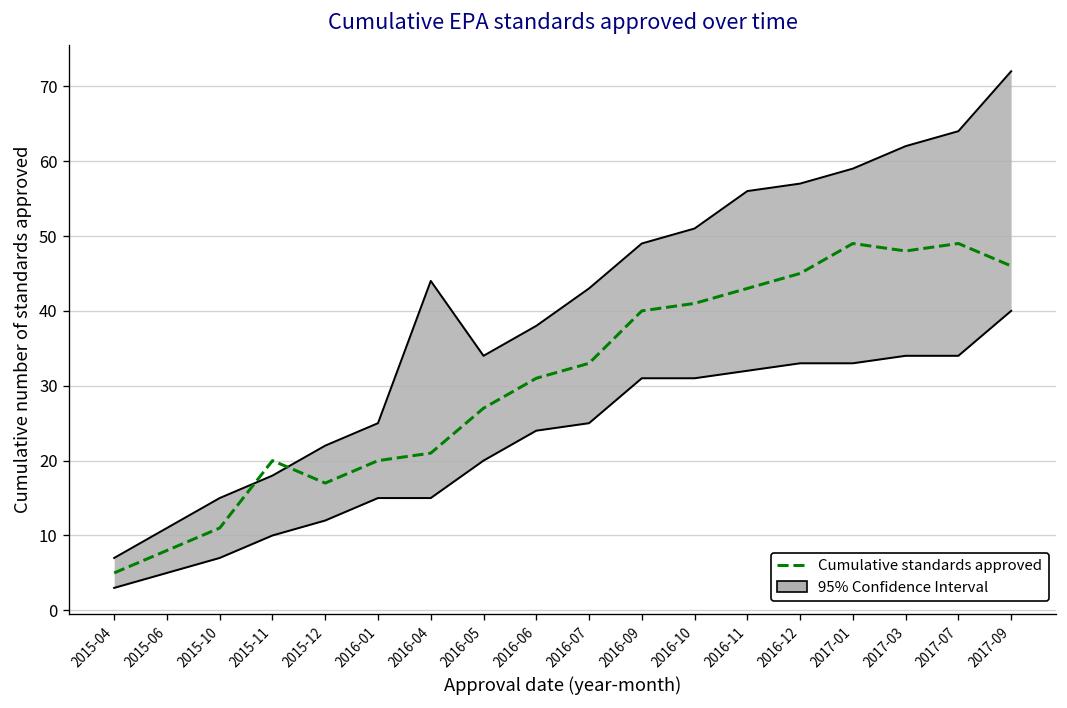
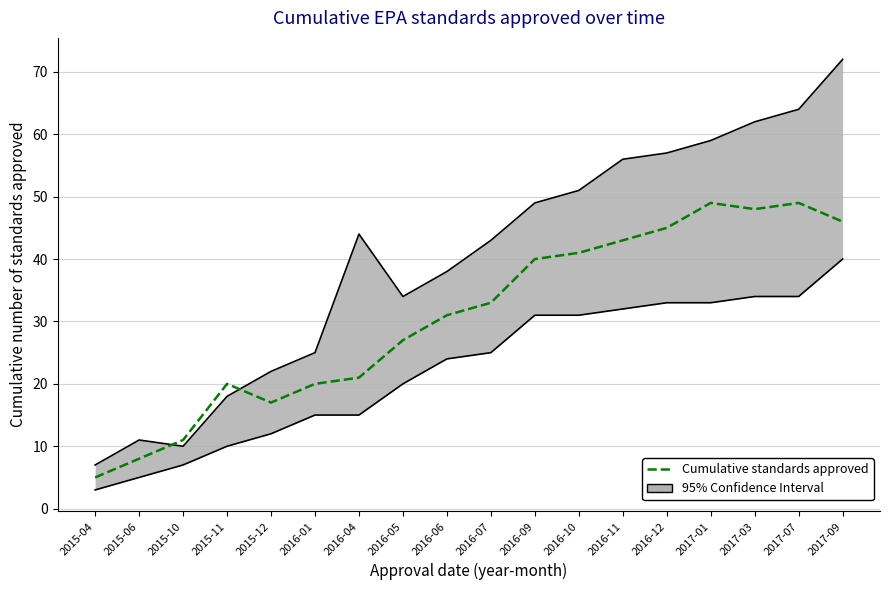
95% Confidence Interval, 2015-10: 15 -> 10
